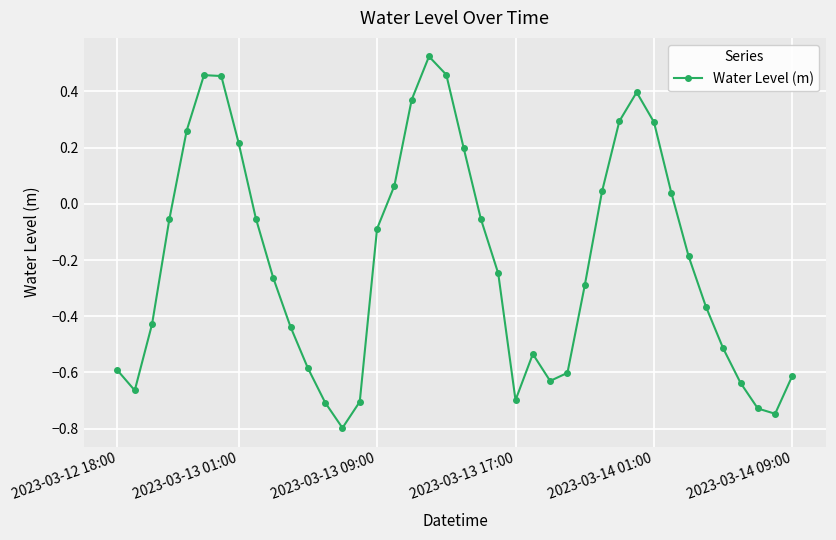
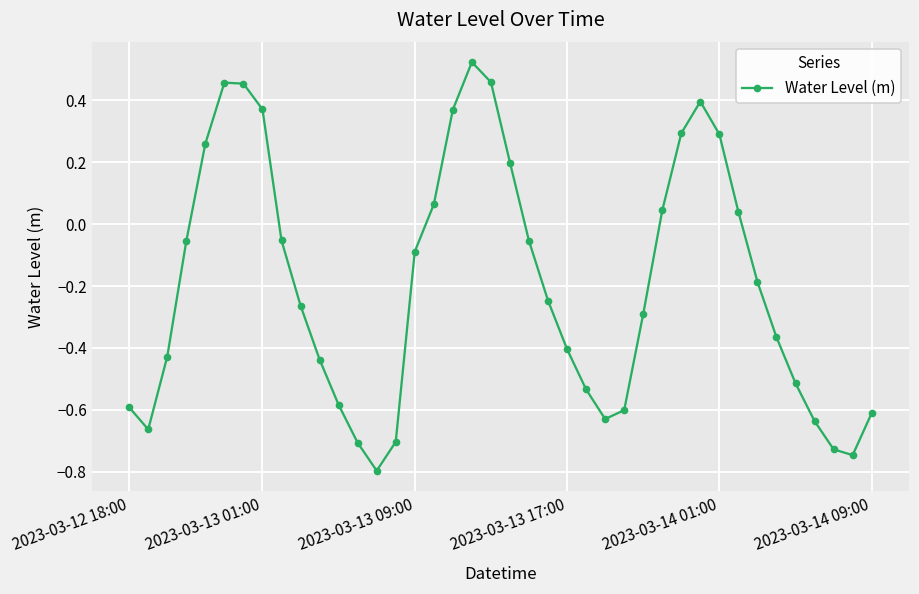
2023-03-13 01:00: 0.22 -> 0.37
2023-03-13 17:00: -0.70 -> -0.40
